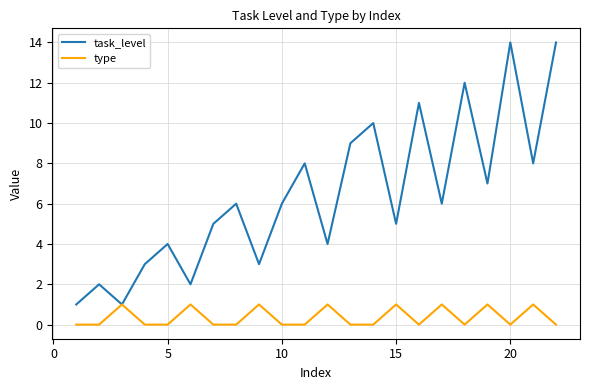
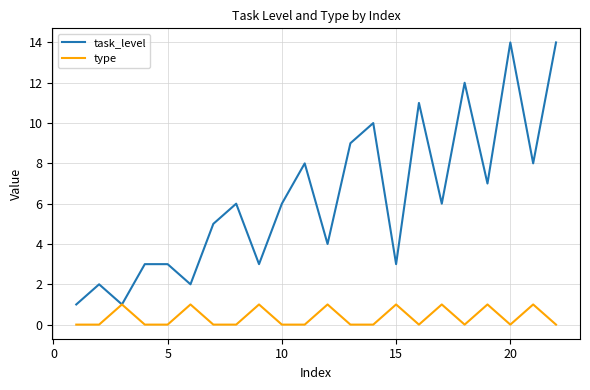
task_level, 5: 4 -> 3
task_level, 15: 5 -> 3
